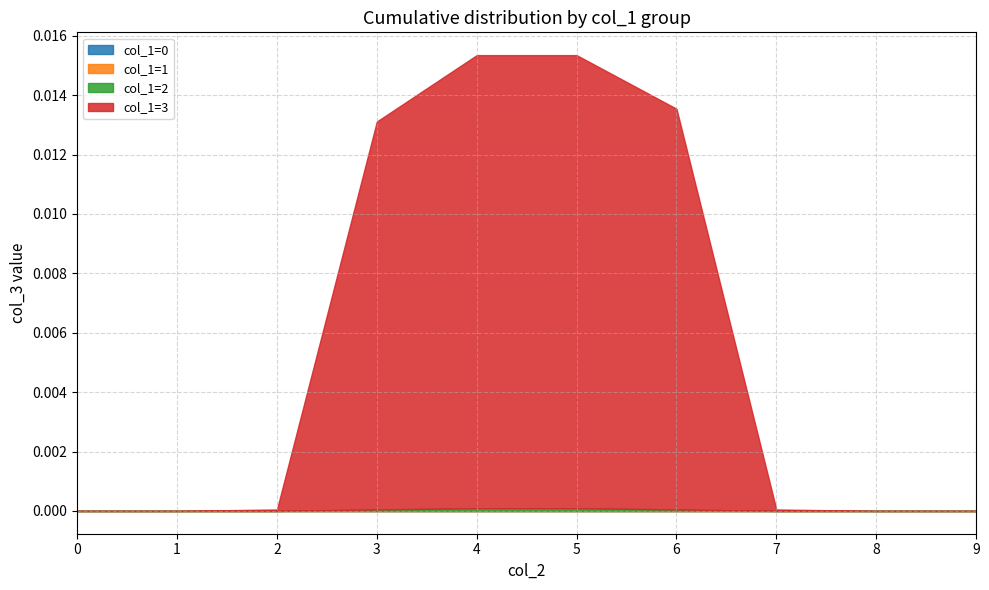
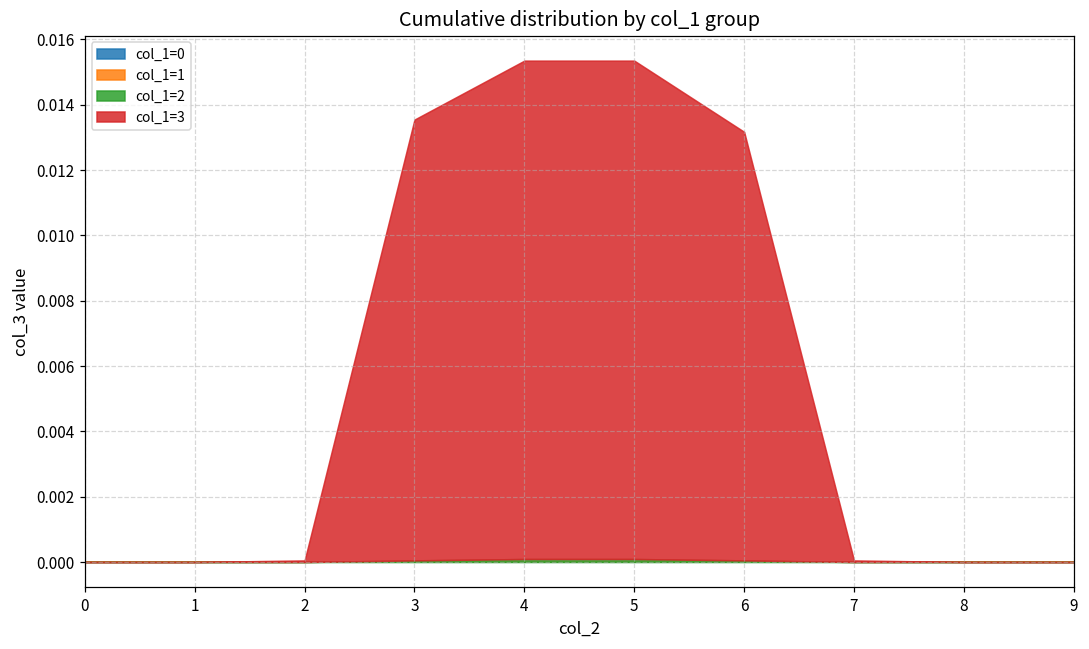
col_1=3, 3: 0.0131 -> 0.0135
col_1=3, 6: 0.0135 -> 0.0131
